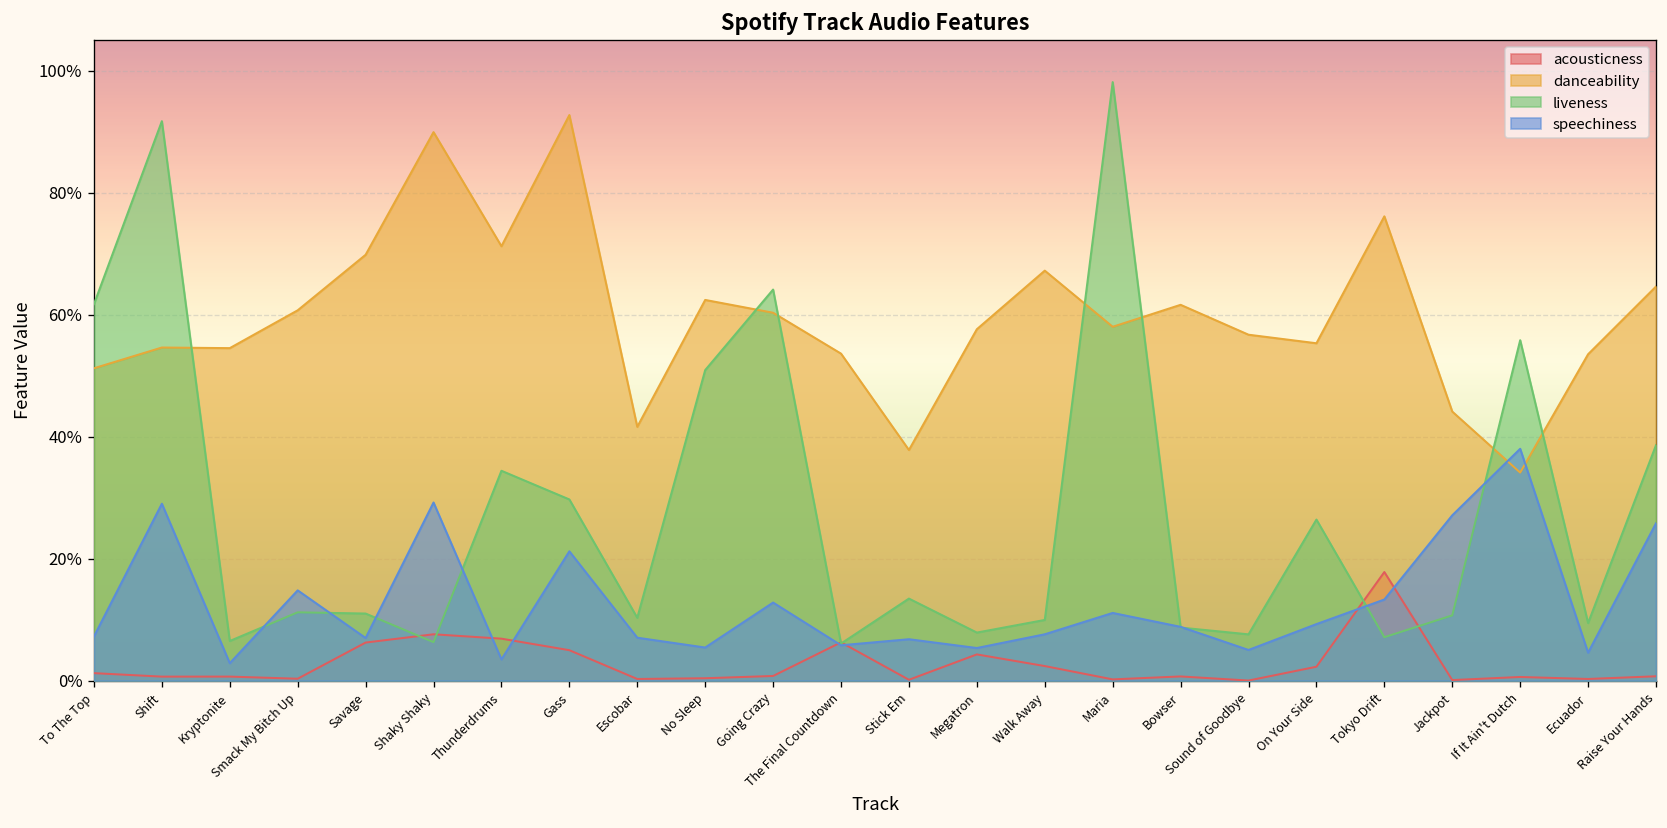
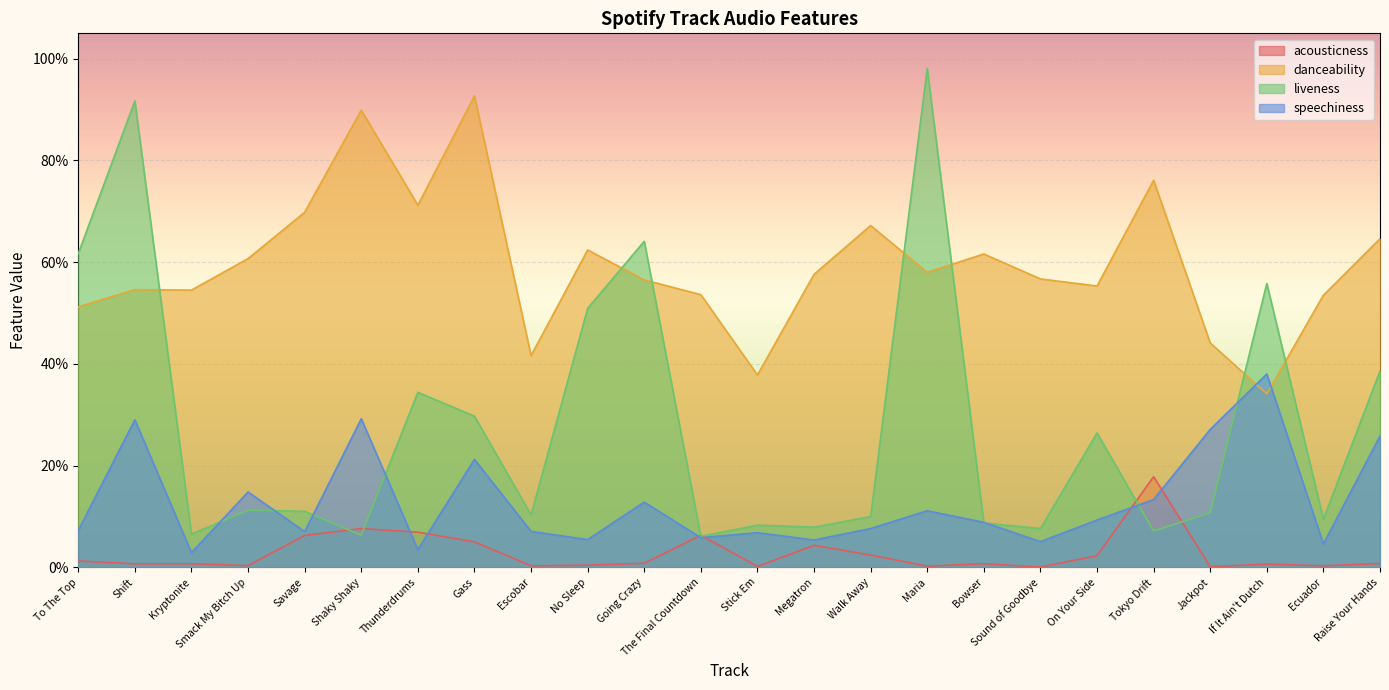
danceability, Going Crazy: 60% -> 56%
liveness, Stick Em: 13% -> 8%
